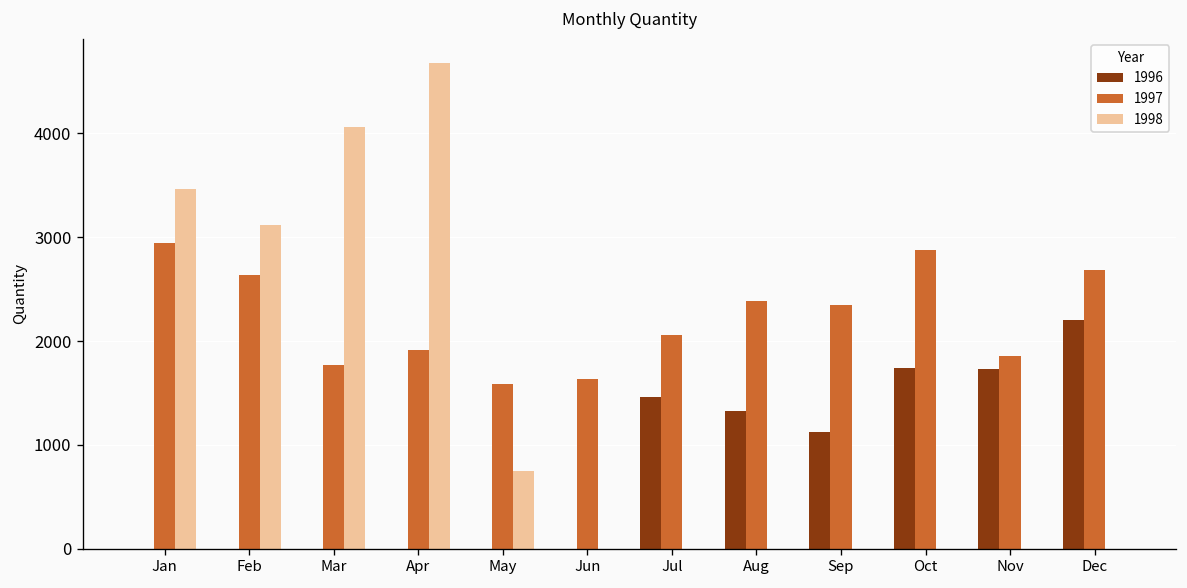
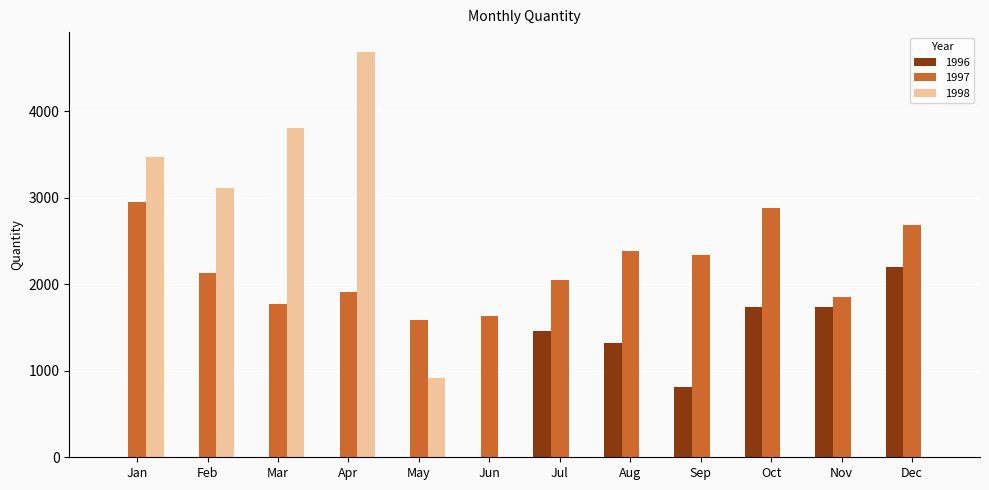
1997, Feb: 2600 -> 2100
1998, Mar: 4100 -> 3800
1998, May: 700 -> 900
1996, Sep: 1100 -> 800
